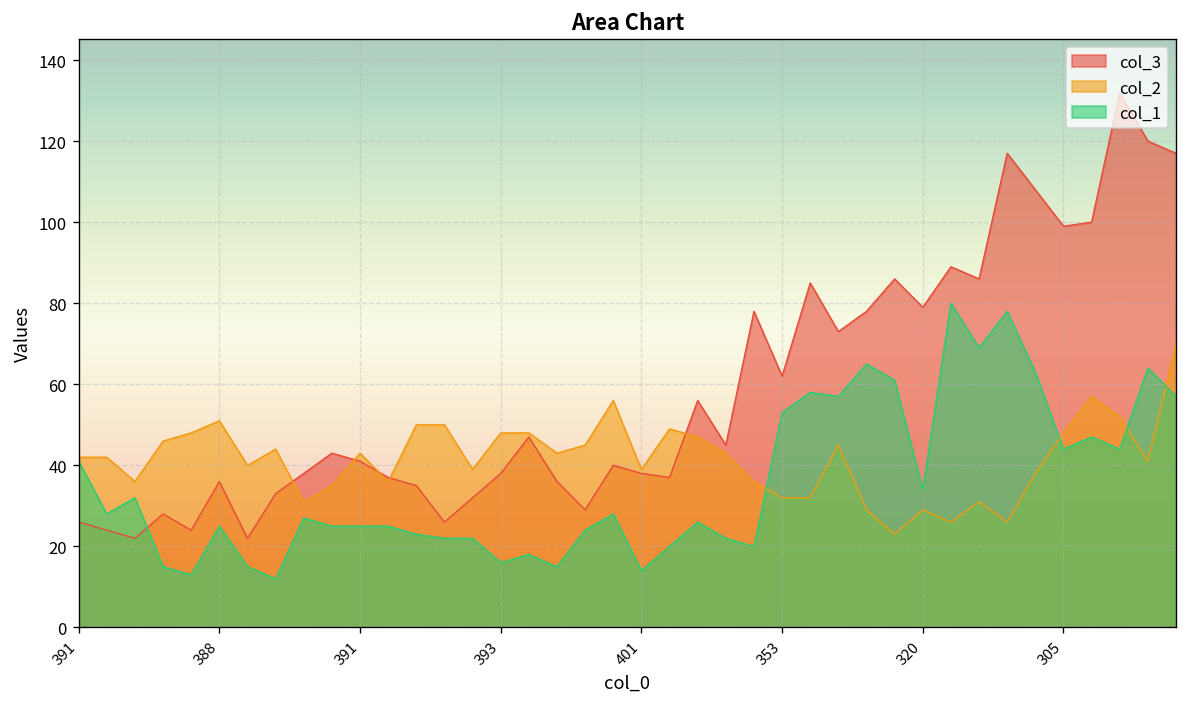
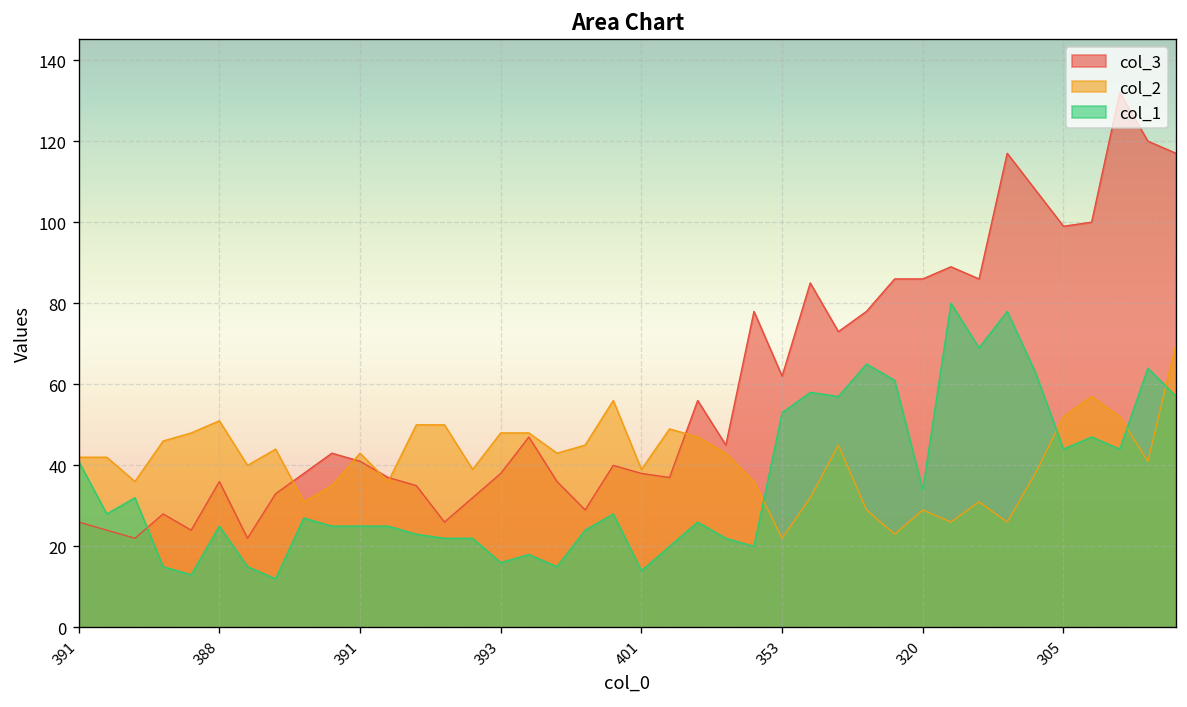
col_2, 353: 32 -> 22
col_3, 320: 79 -> 86
col_2, 305: 48 -> 52
